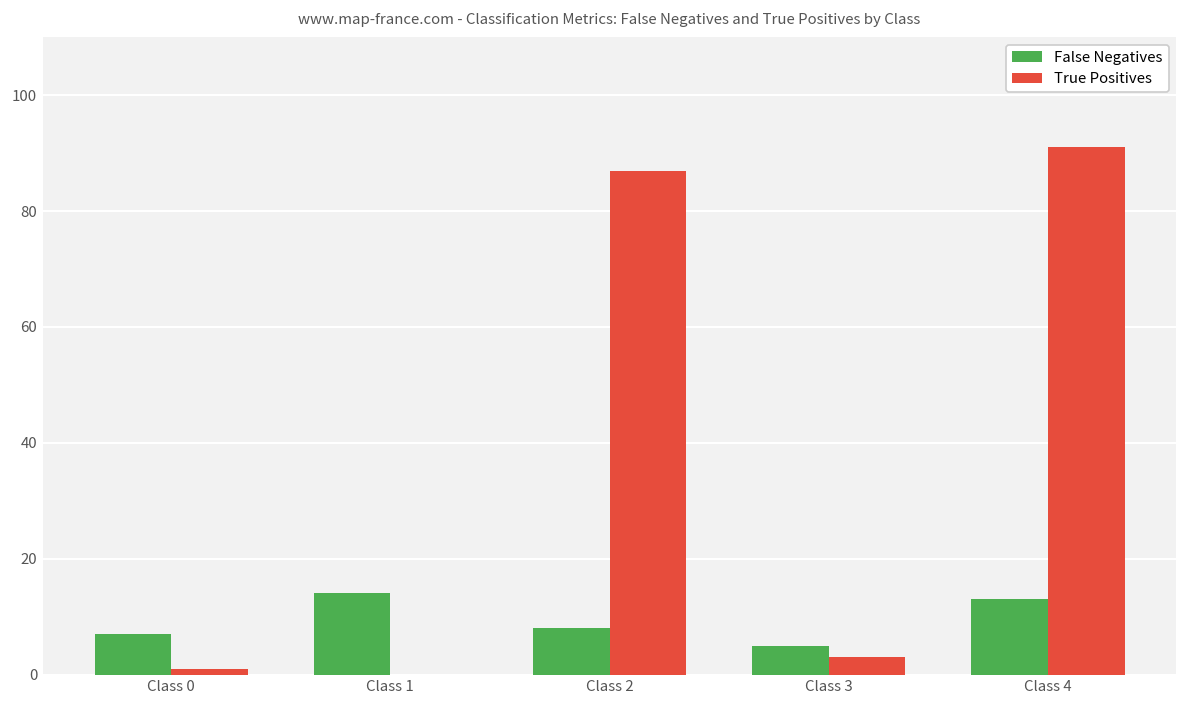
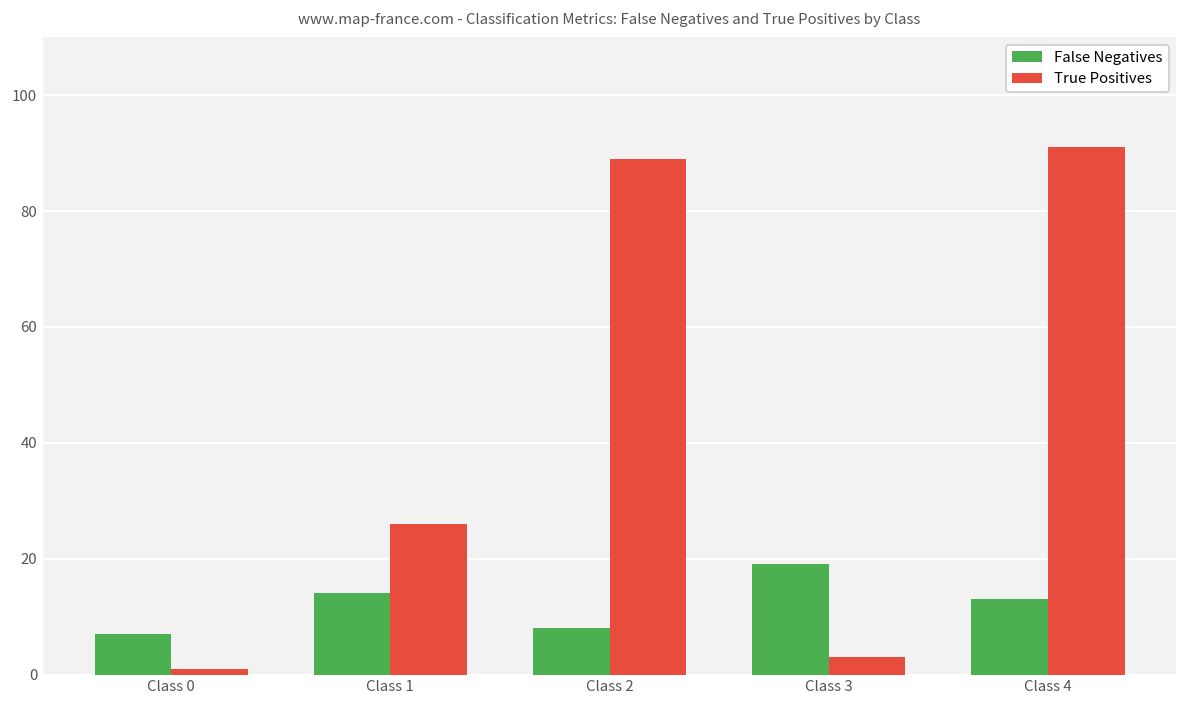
True Positives, Class 1: 0 -> 26
True Positives, Class 2: 87 -> 89
False Negatives, Class 3: 5 -> 19
